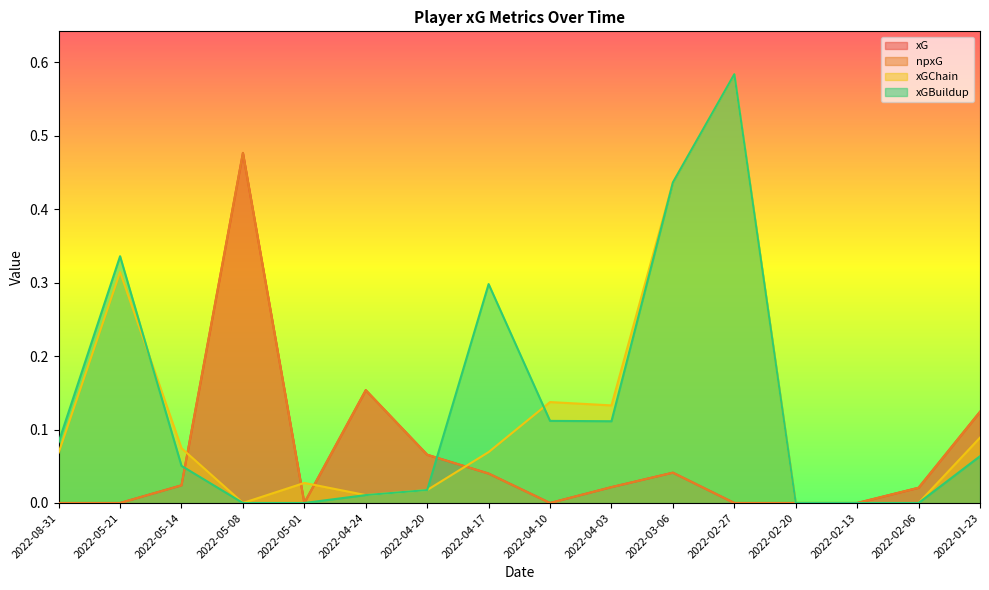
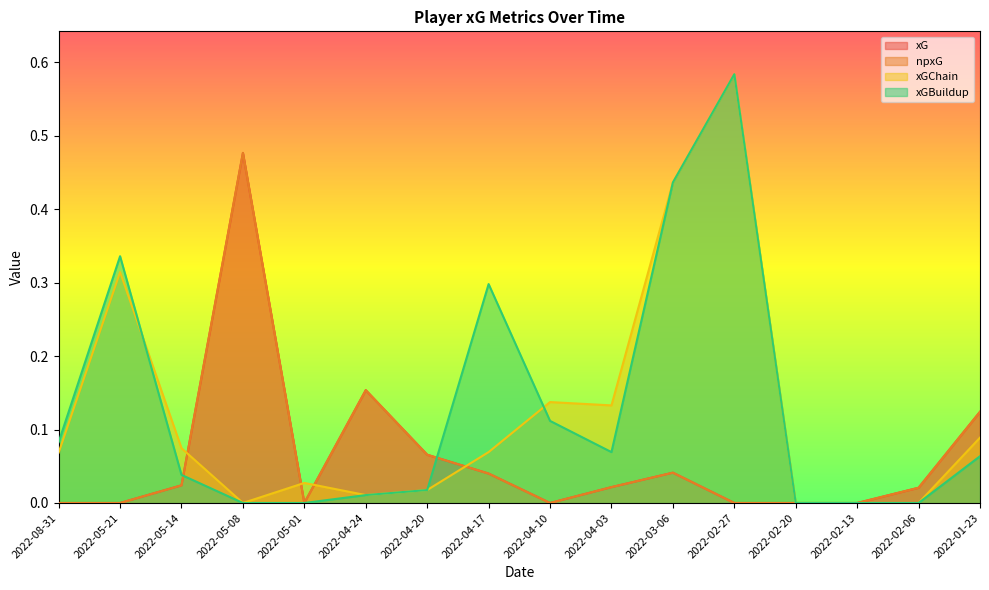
xGBuildup, 2022-05-14: 0.05 -> 0.04
xGBuildup, 2022-04-03: 0.11 -> 0.07
